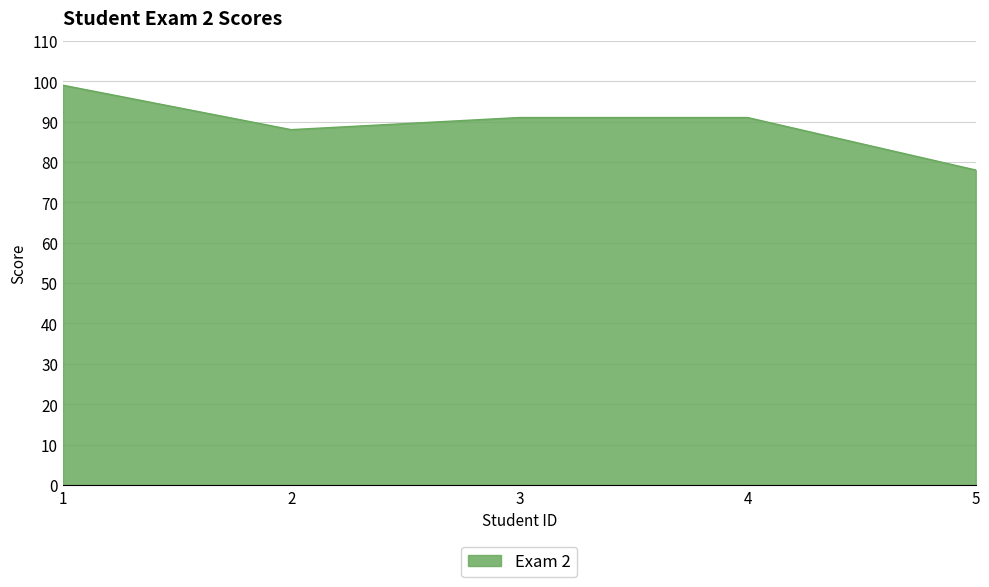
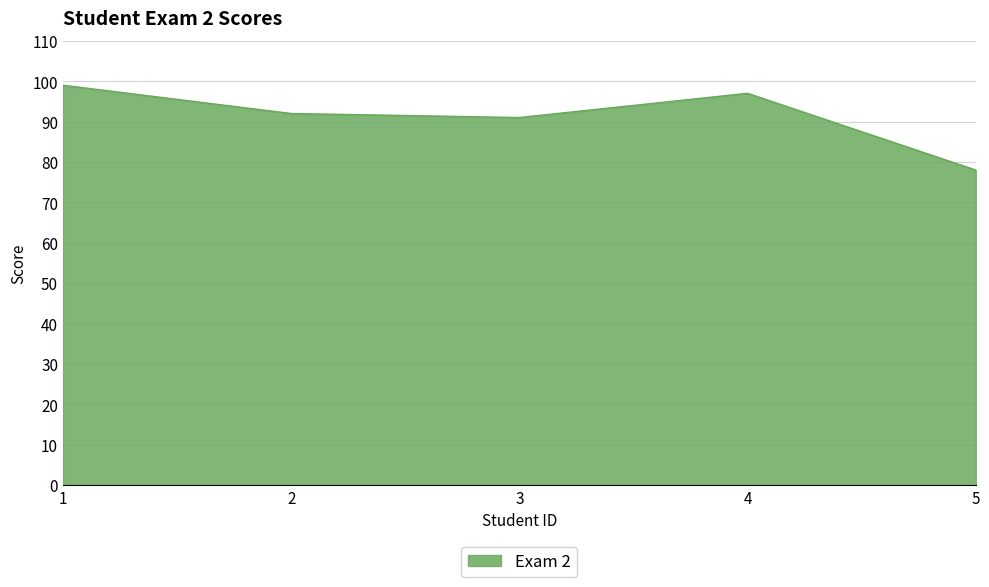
2: 88 -> 92
4: 91 -> 97
